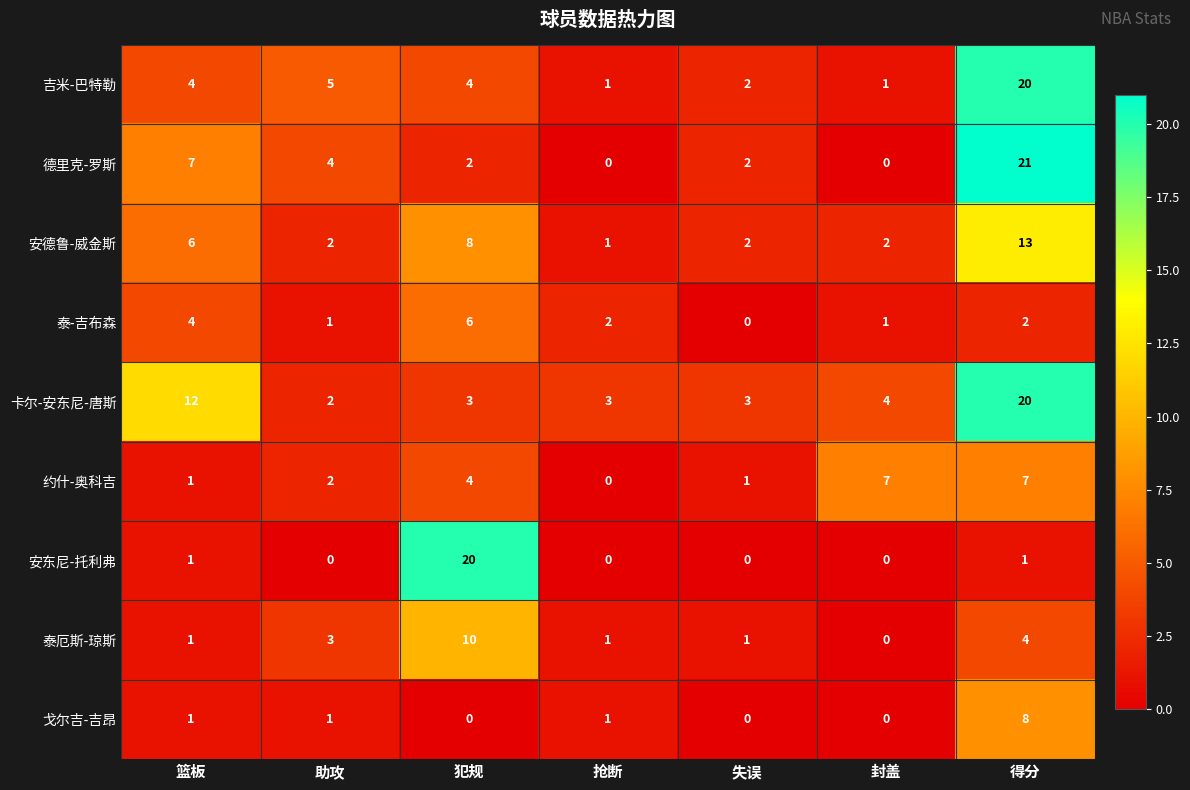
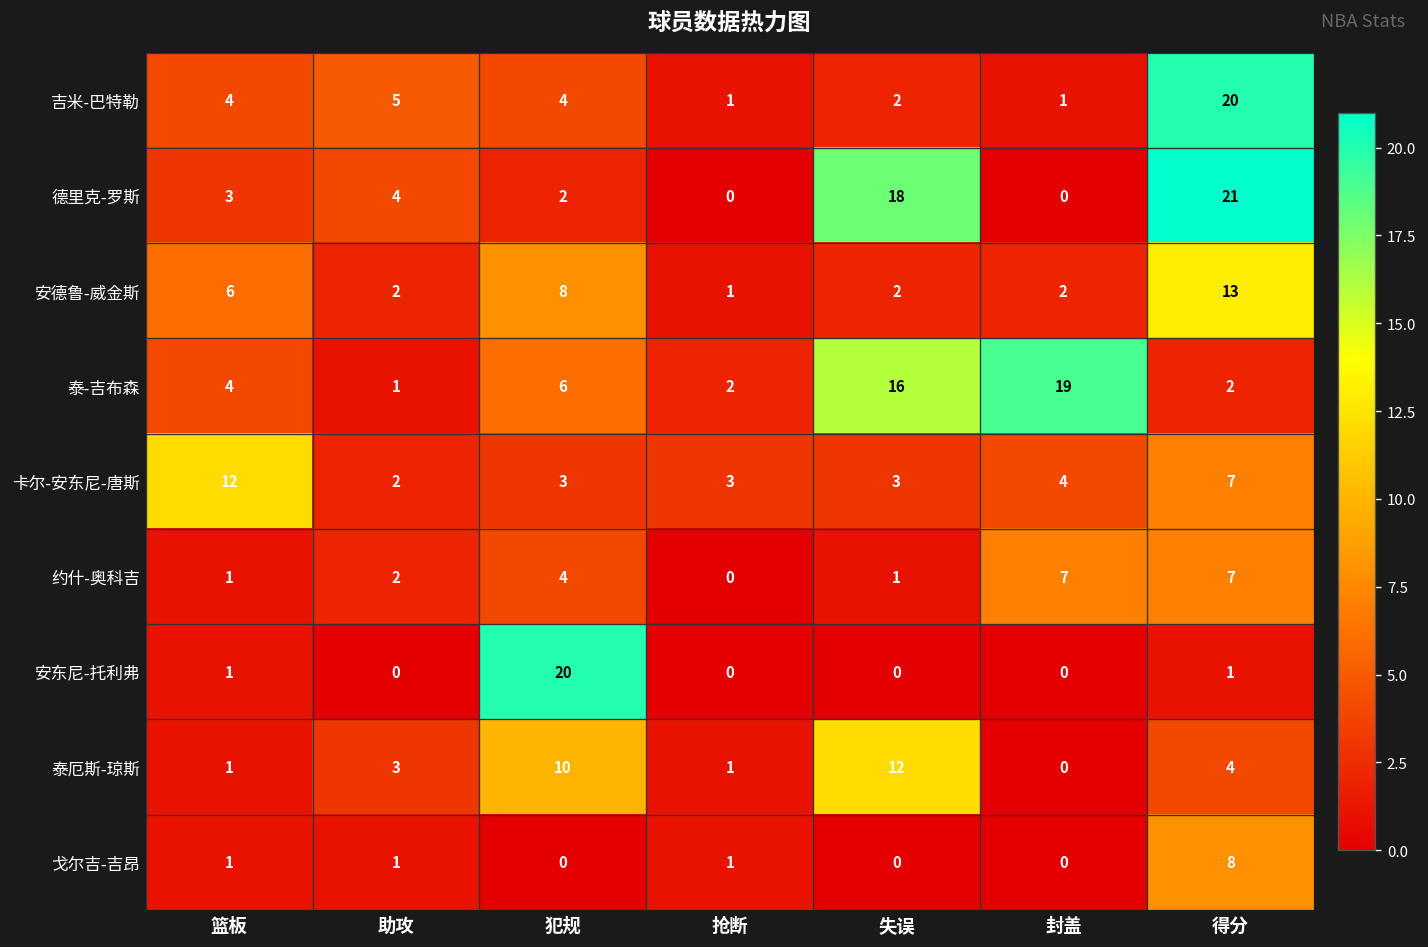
德里克-罗斯, 篮板: 7 -> 3
德里克-罗斯, 失误: 2 -> 18
泰-吉布森, 失误: 0 -> 16
泰-吉布森, 封盖: 1 -> 19
卡尔-安东尼-唐斯, 得分: 20 -> 7
泰厄斯-琼斯, 失误: 1 -> 12
